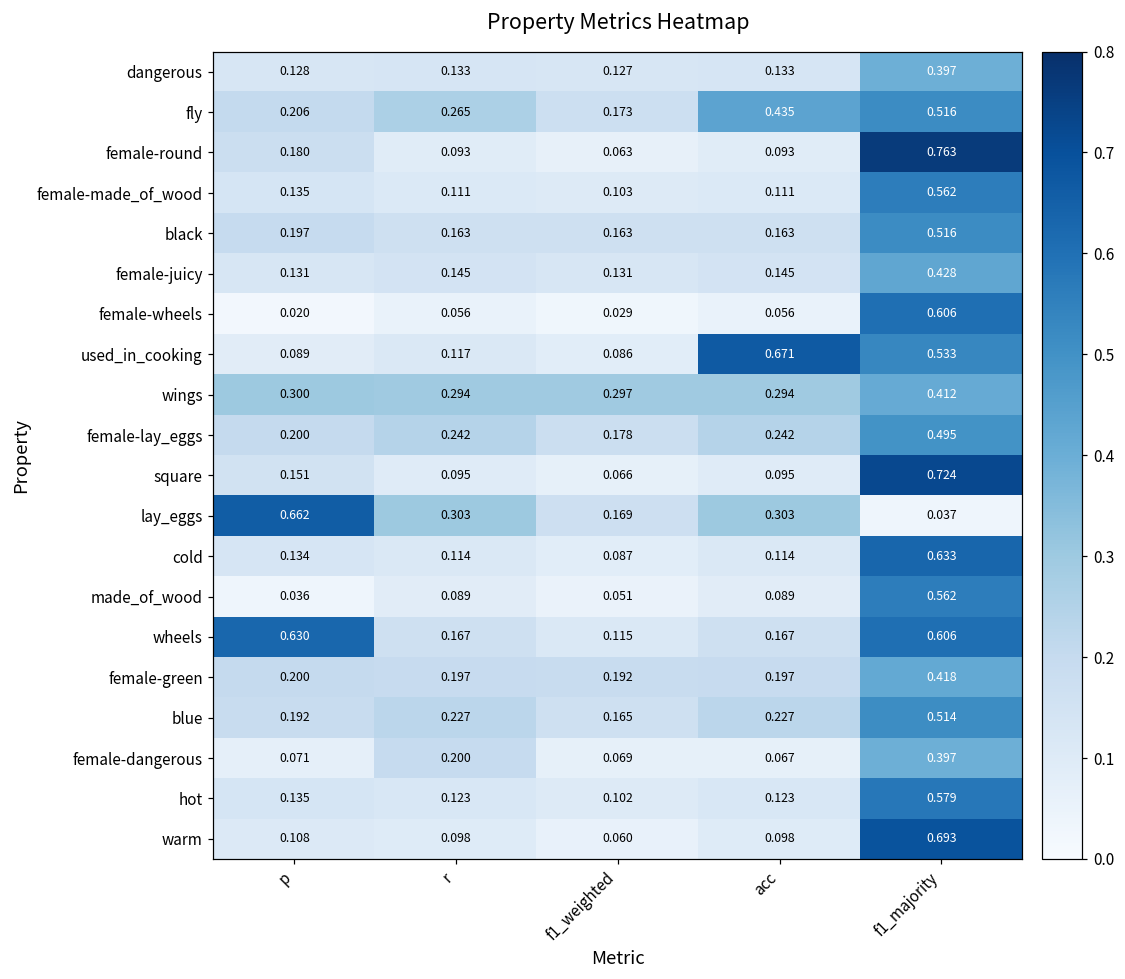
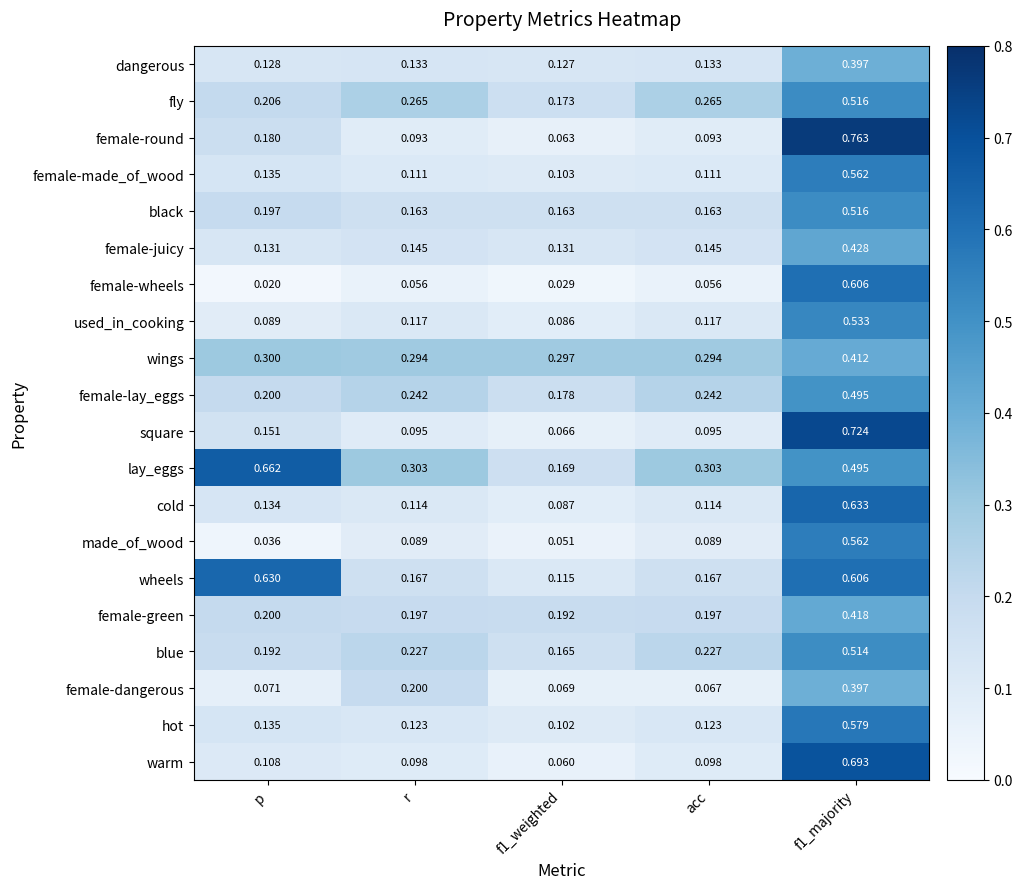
fly, acc: 0.435 -> 0.265
used_in_cooking, acc: 0.671 -> 0.117
lay_eggs, f1_majority: 0.037 -> 0.495
